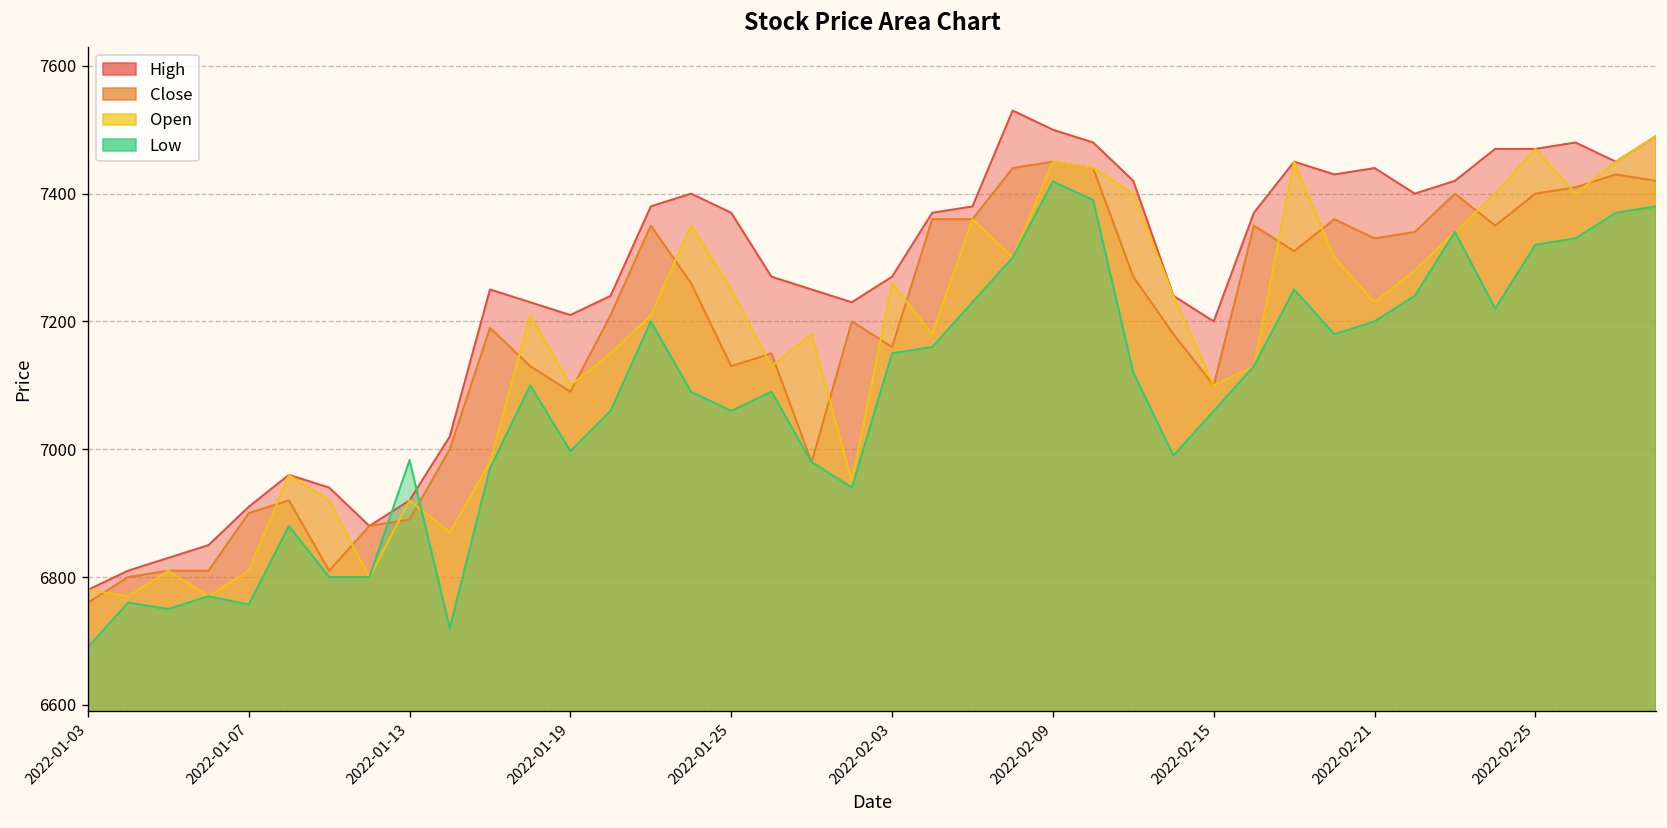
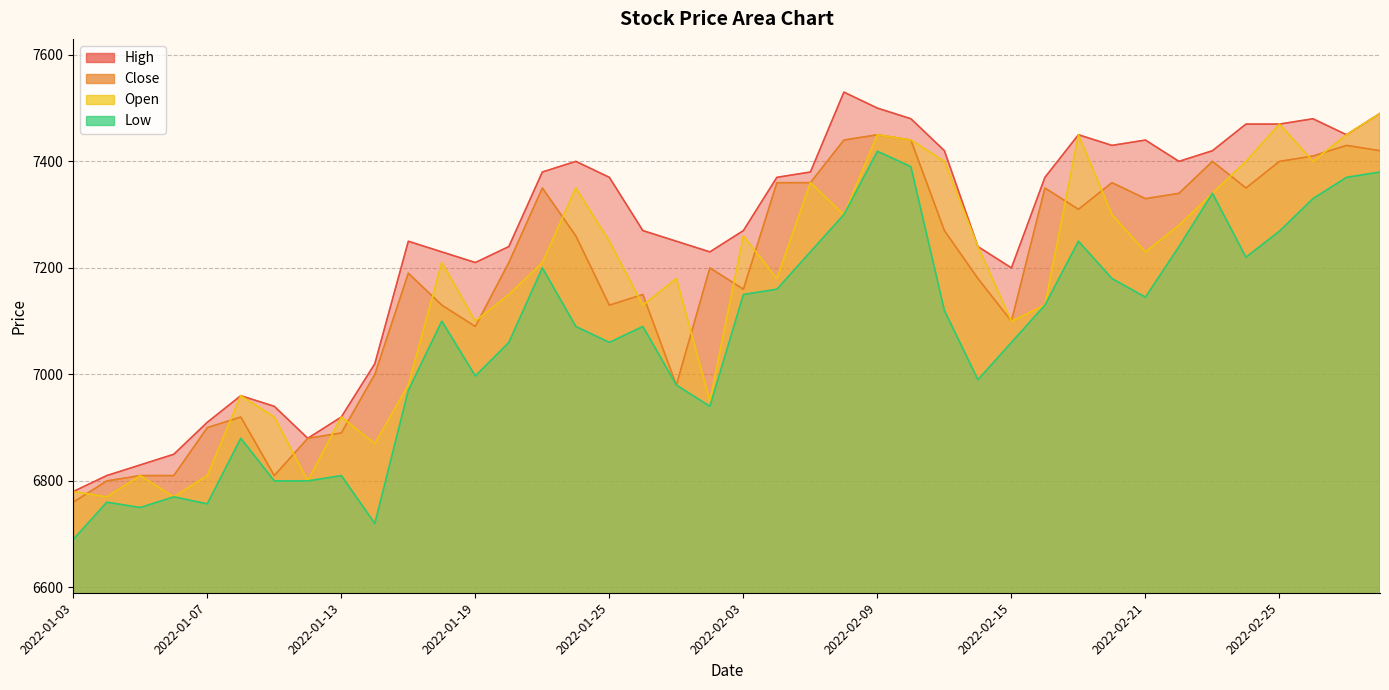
Low, 2022-01-13: 6980 -> 6810
Low, 2022-02-21: 7200 -> 7150
Low, 2022-02-25: 7320 -> 7270
